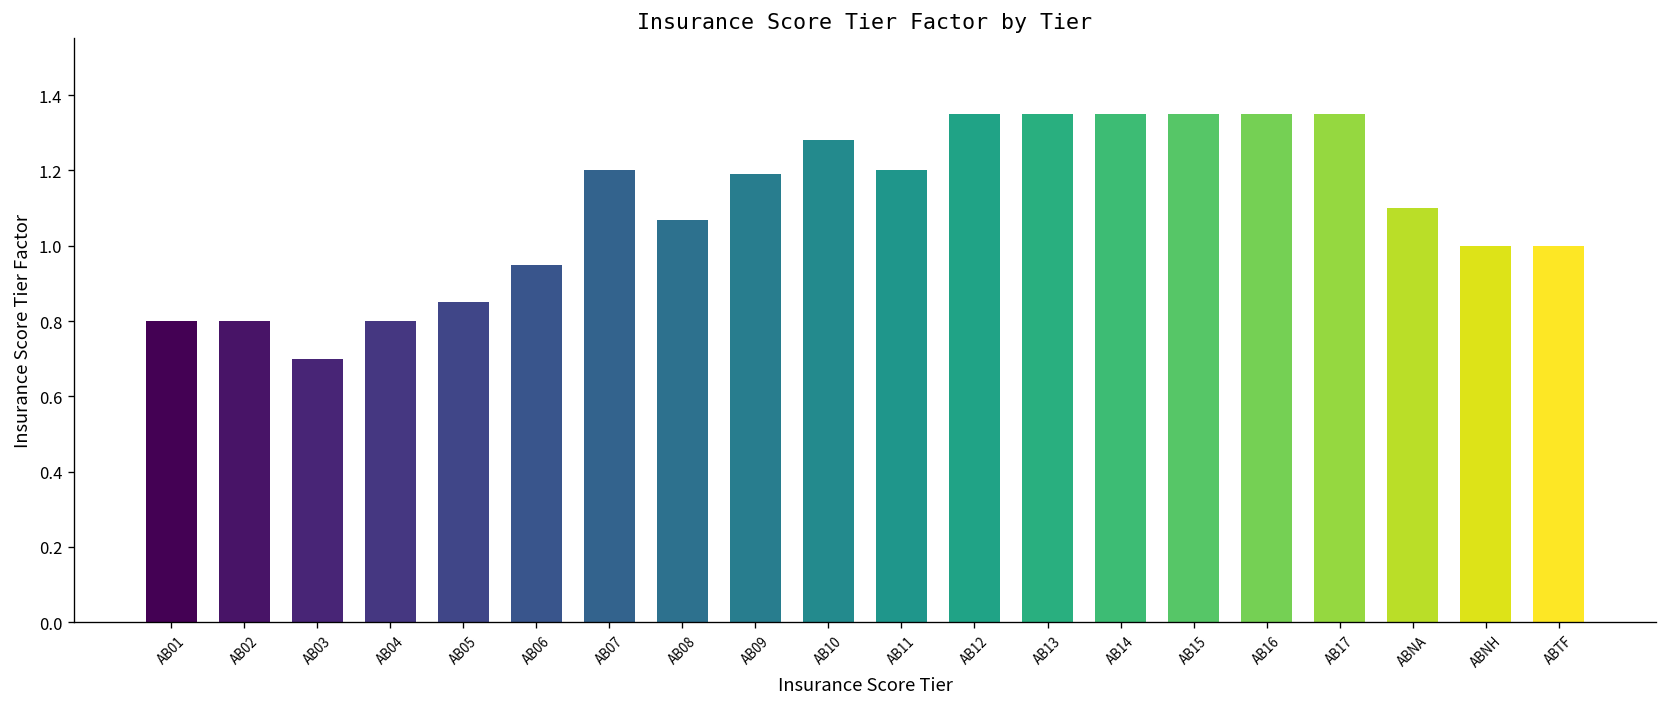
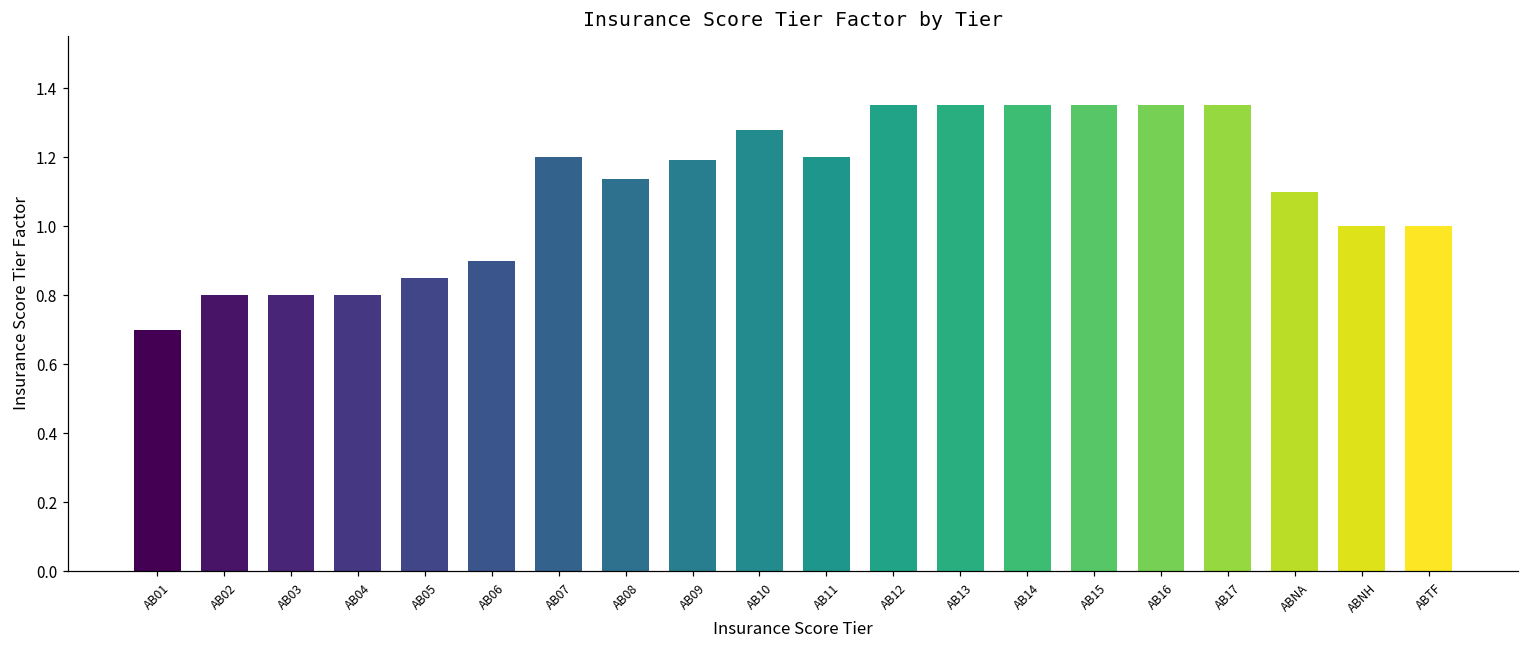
AB01: 0.8 -> 0.7
AB03: 0.7 -> 0.8
AB06: 0.95 -> 0.90
AB08: 1.07 -> 1.14
